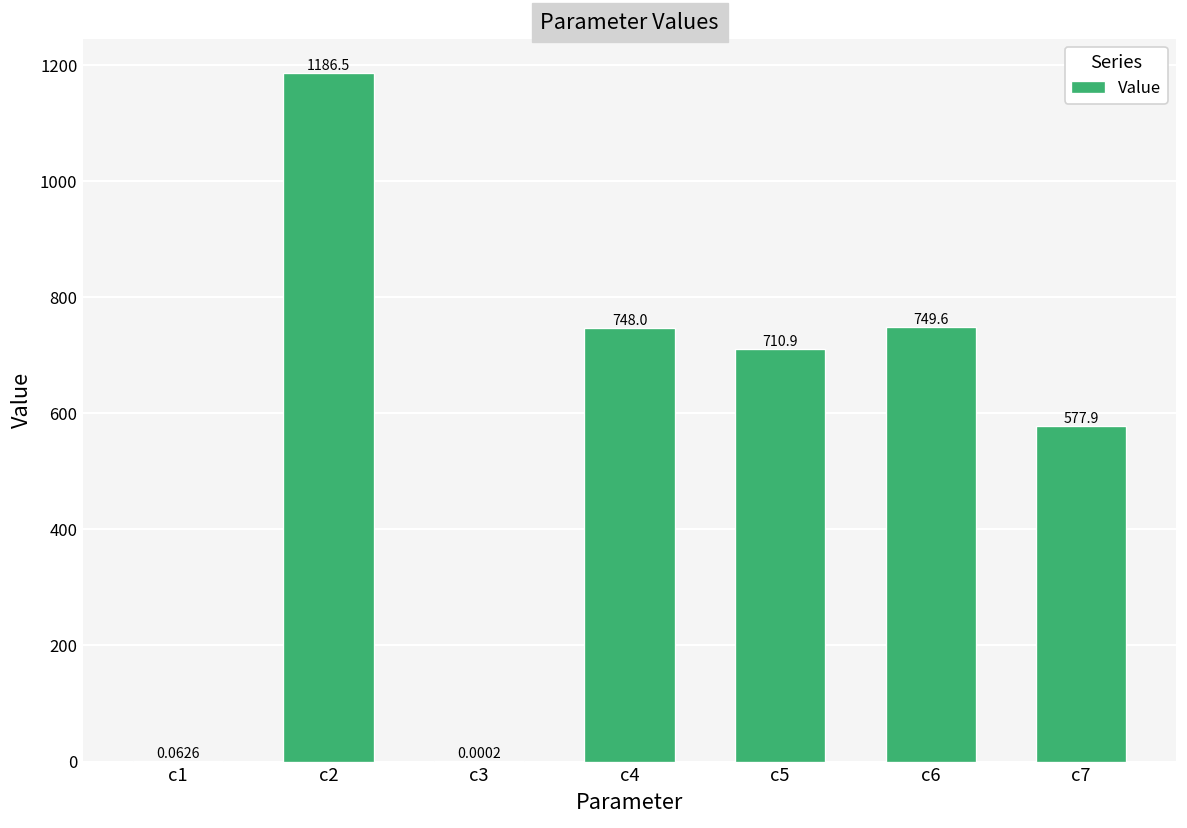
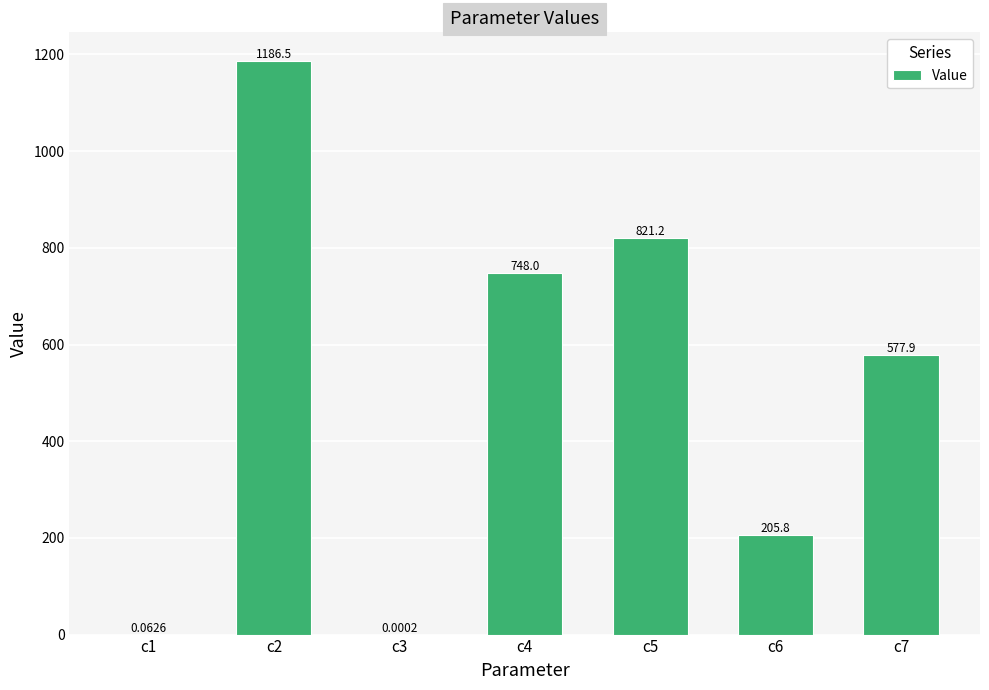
c5: 710.9 -> 821.2
c6: 749.6 -> 205.8
